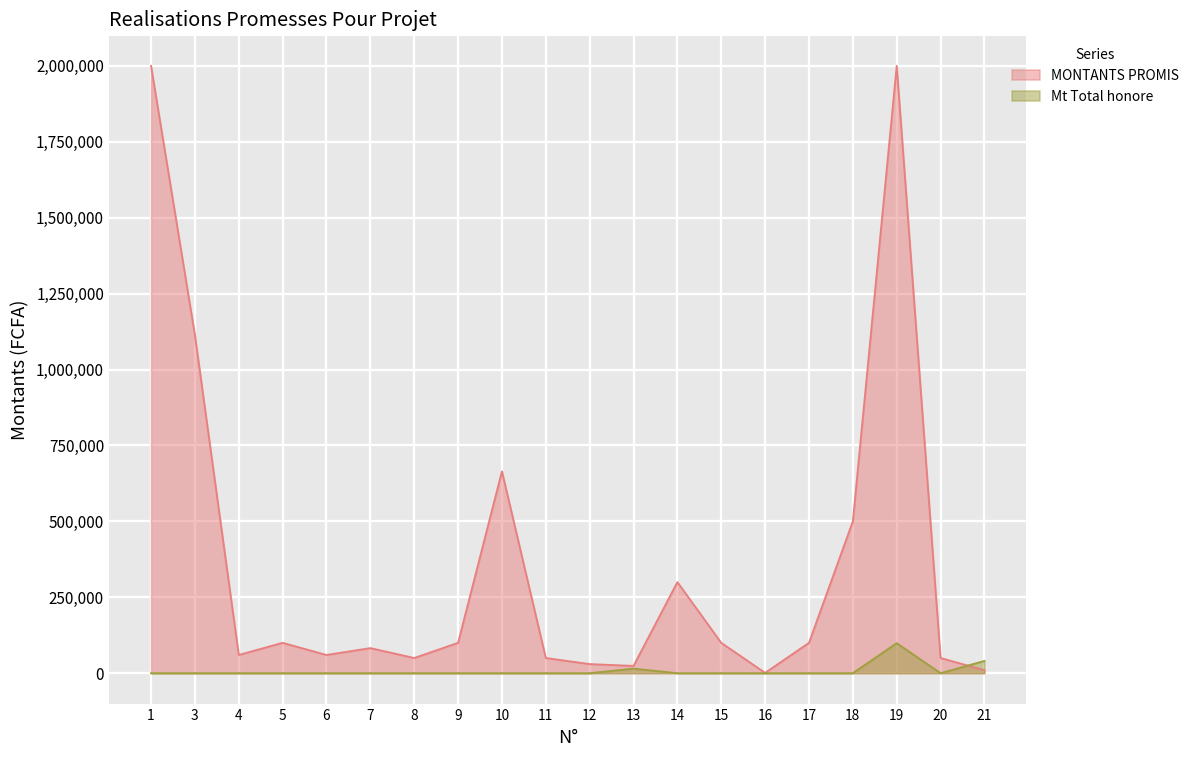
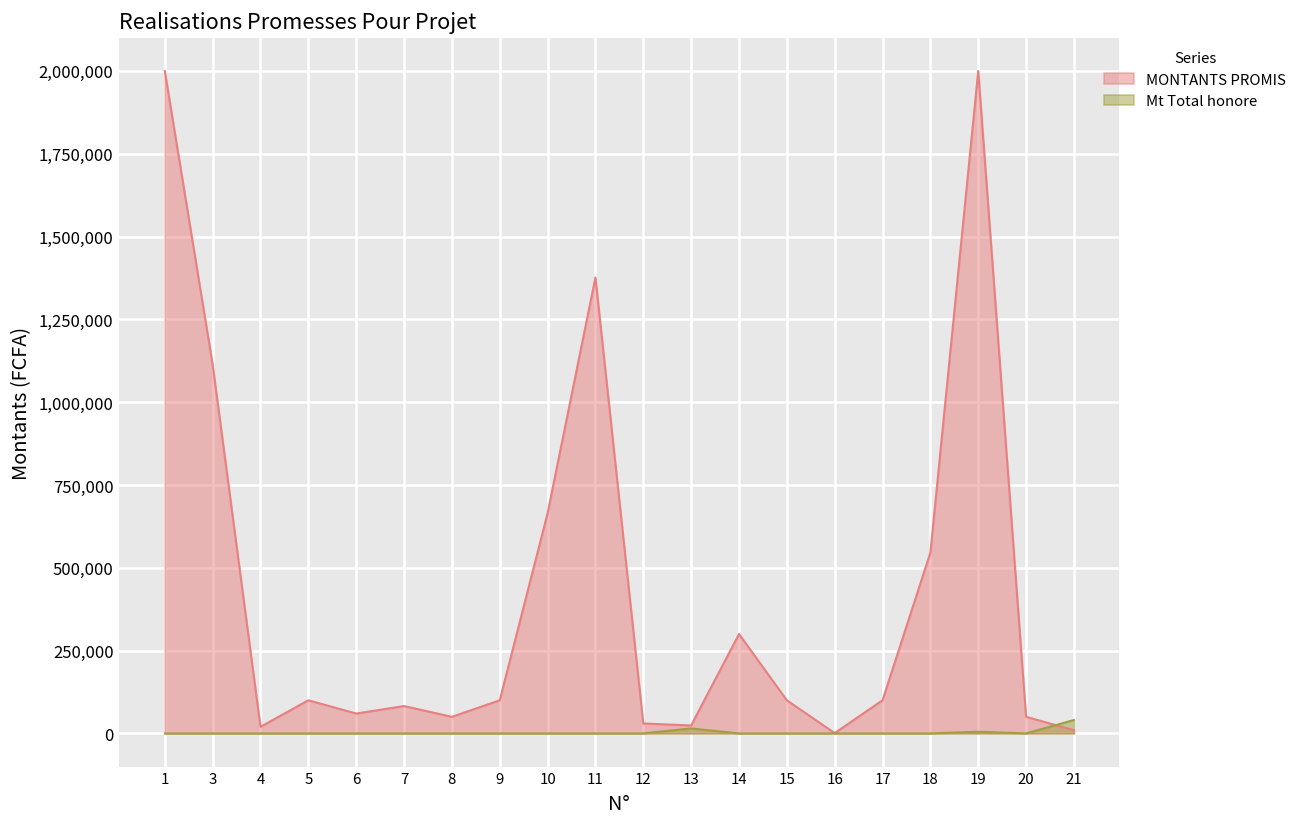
MONTANTS PROMIS, 4: 60,000 -> 20,000
MONTANTS PROMIS, 11: 50,000 -> 1,380,000
MONTANTS PROMIS, 18: 500,000 -> 550,000
Mt Total honore, 19: 100,000 -> 10,000
